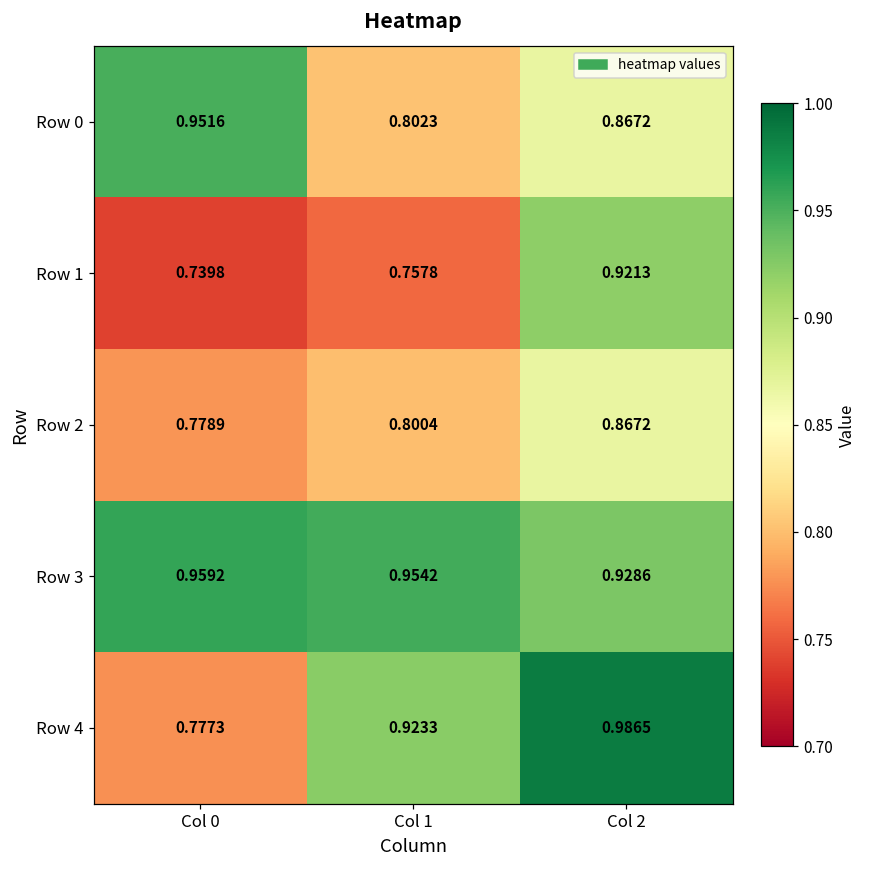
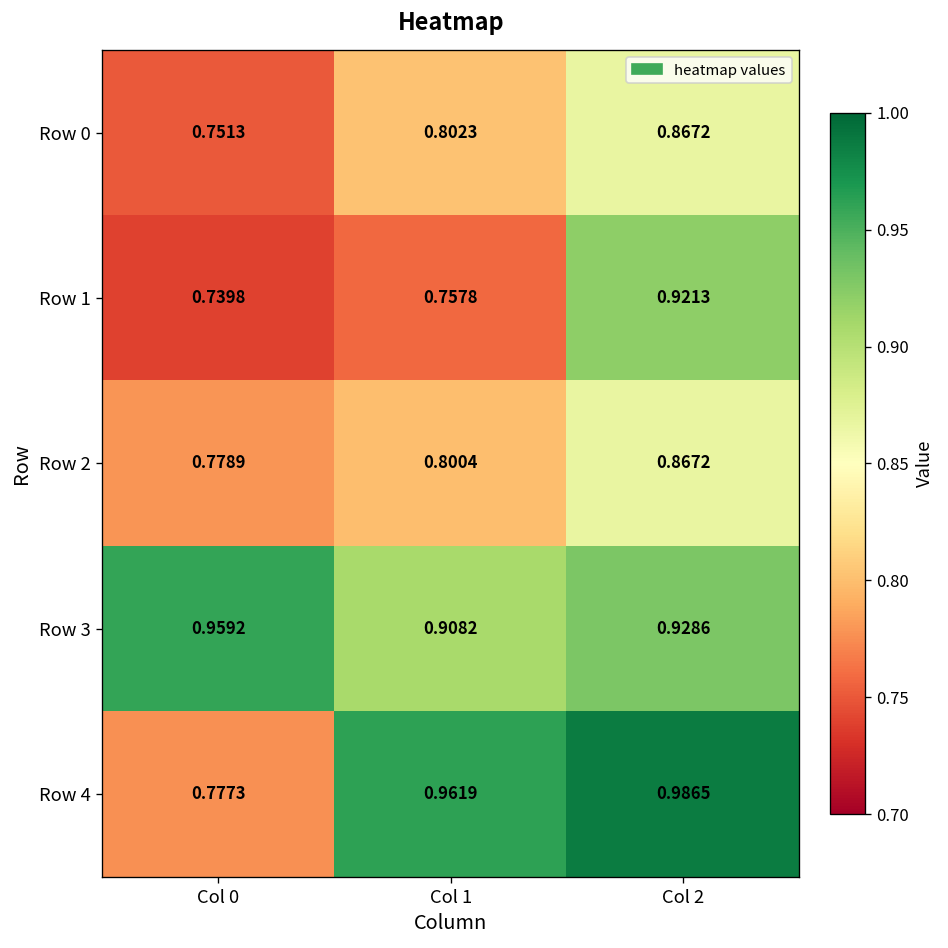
Row 0, Col 0: 0.9516 -> 0.7513
Row 3, Col 1: 0.9542 -> 0.9082
Row 4, Col 1: 0.9233 -> 0.9619
